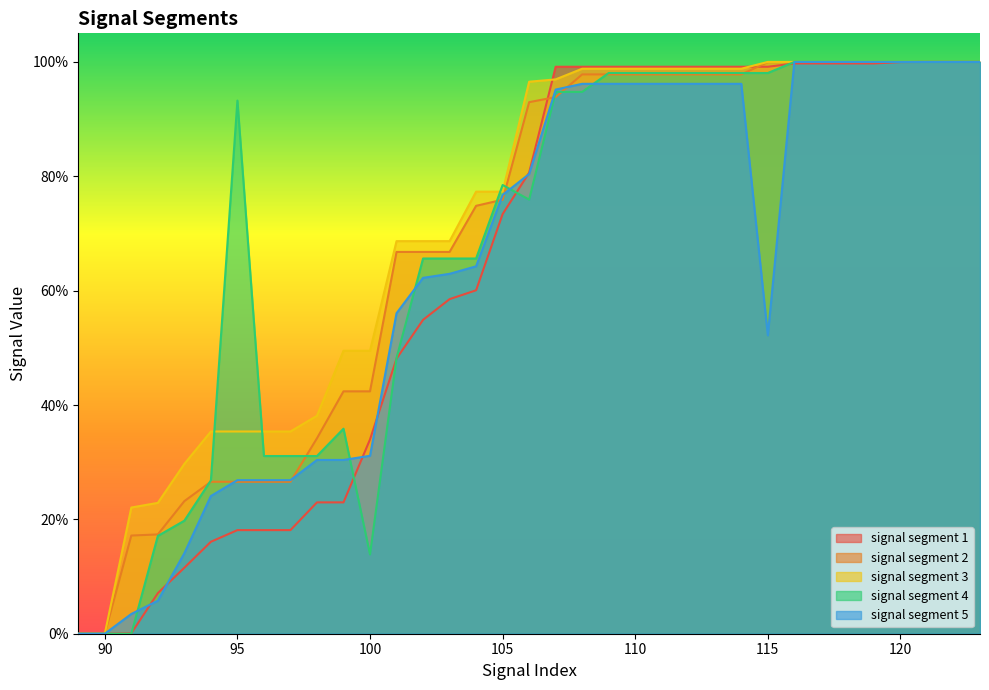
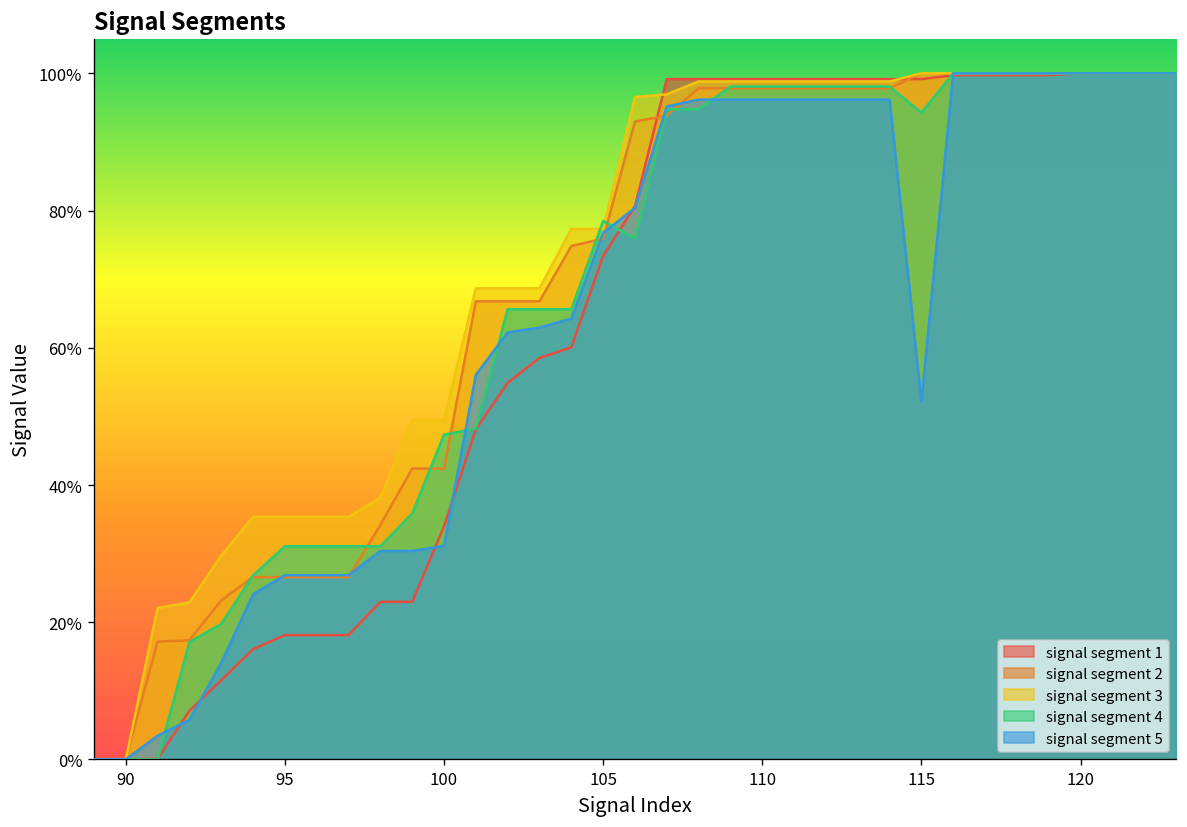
signal segment 4, 95: 93% -> 31%
signal segment 4, 100: 14% -> 47%
signal segment 4, 115: 98% -> 94%
